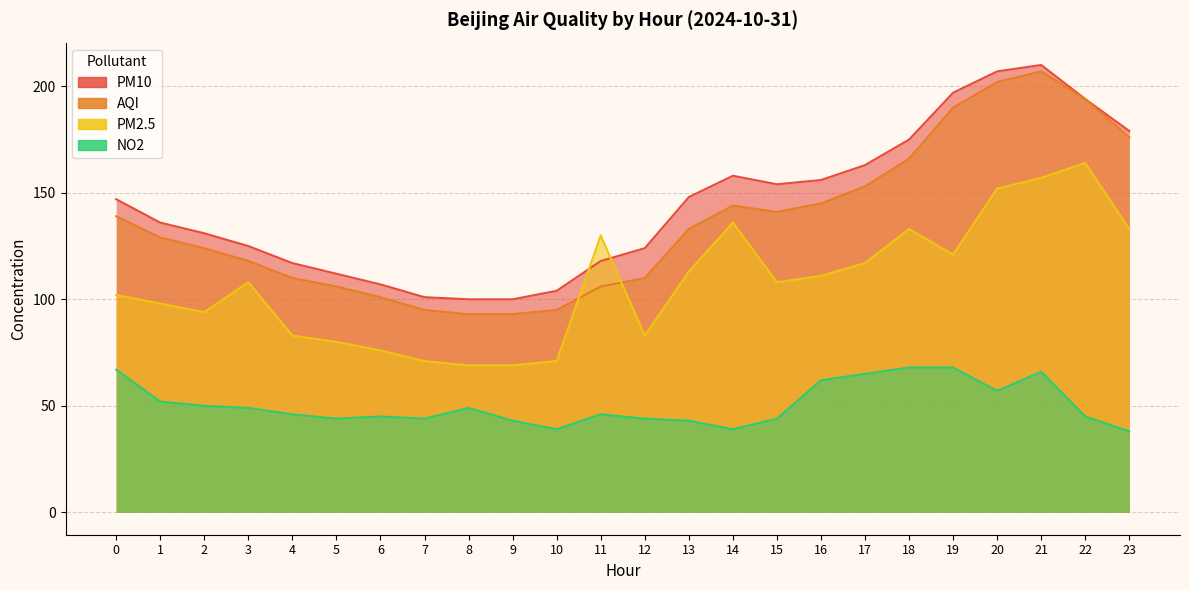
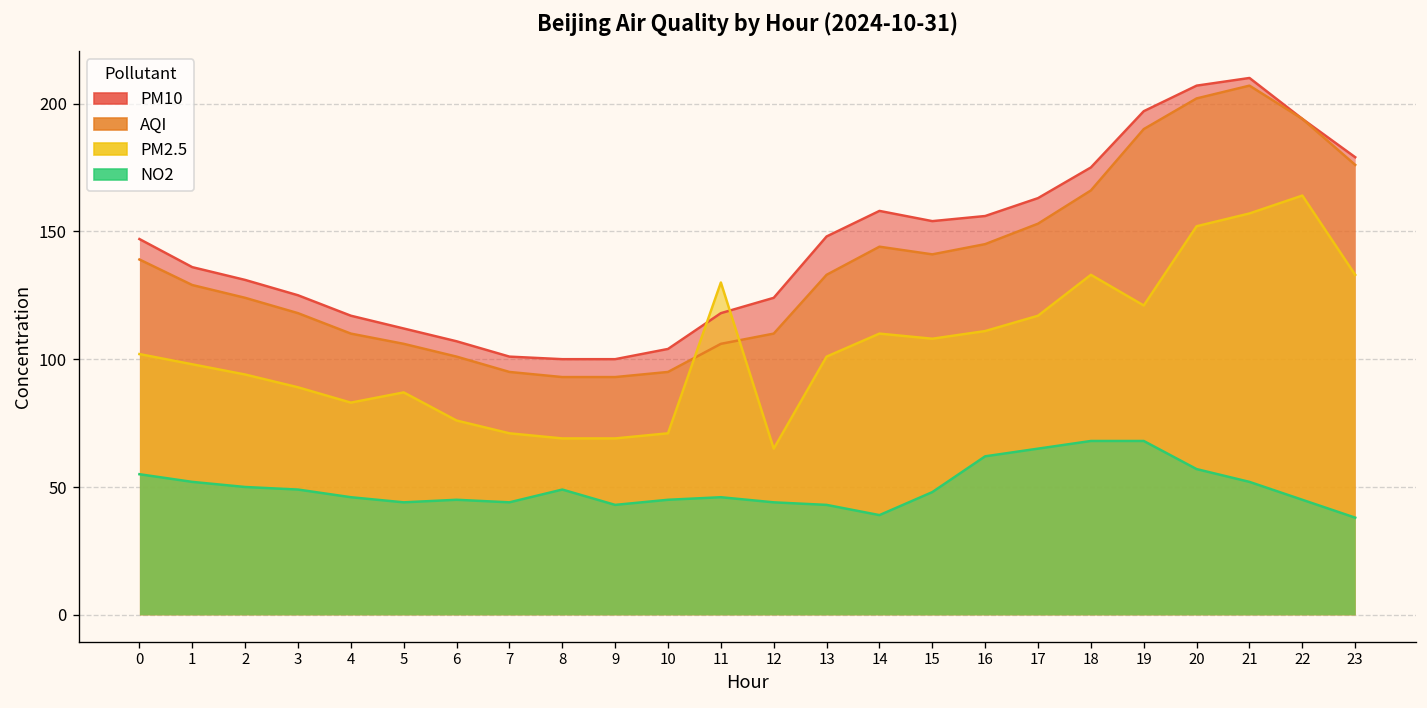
NO2, 0: 67 -> 55
PM2.5, 3: 108 -> 89
PM2.5, 5: 80 -> 87
NO2, 10: 39 -> 45
PM2.5, 12: 83 -> 65
PM2.5, 13: 113 -> 101
PM2.5, 14: 136 -> 110
NO2, 15: 44 -> 48
NO2, 21: 66 -> 52
